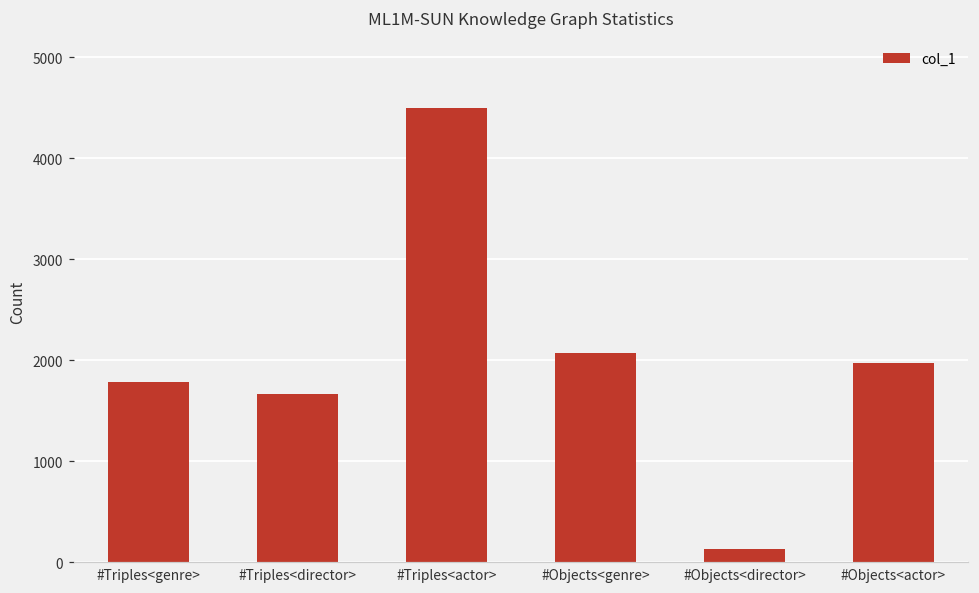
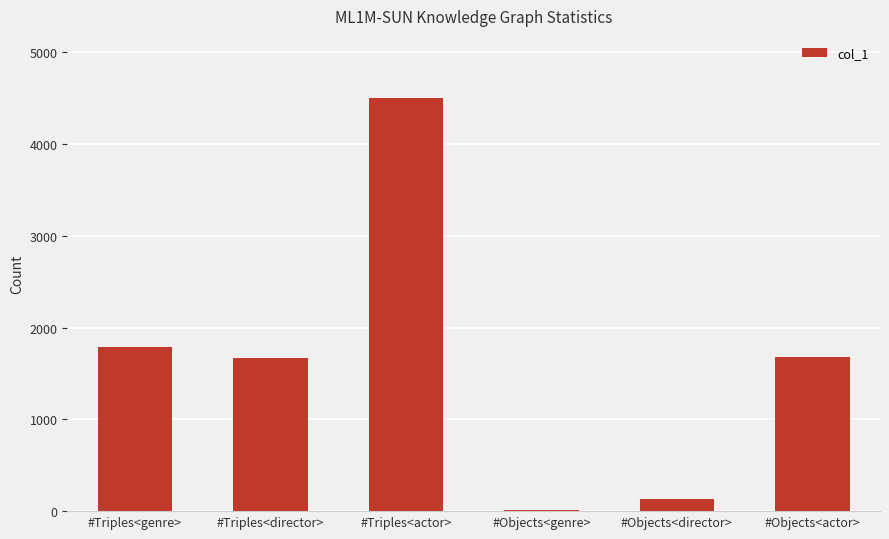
#Objects<genre>: 2100 -> 0
#Objects<actor>: 2000 -> 1700
